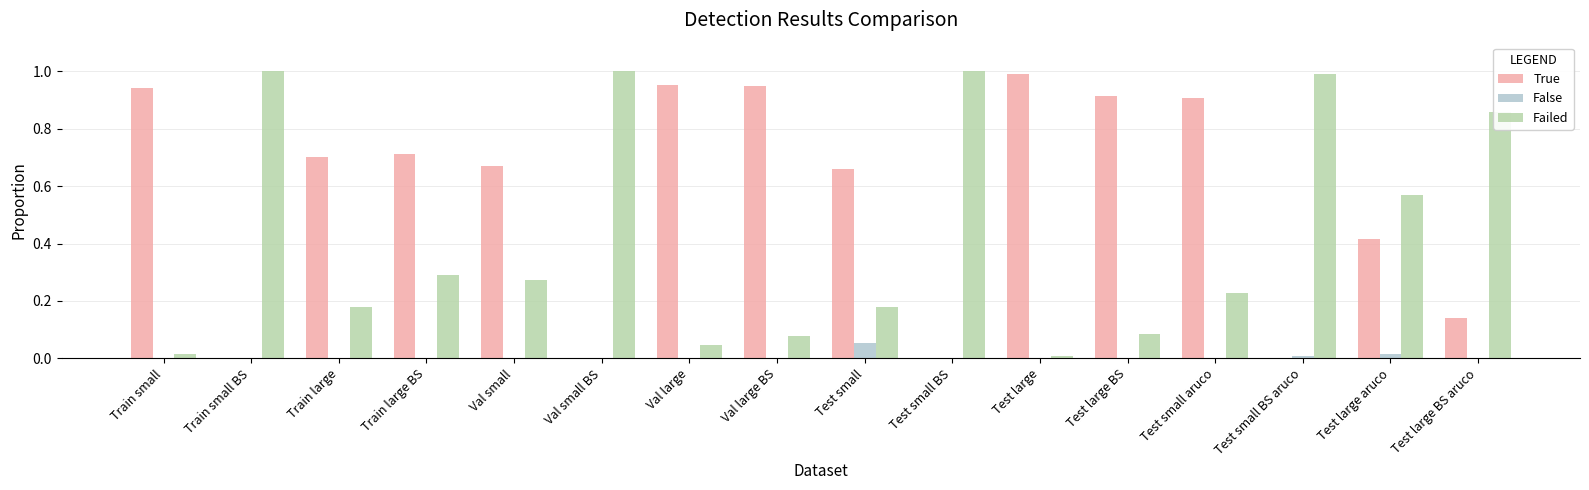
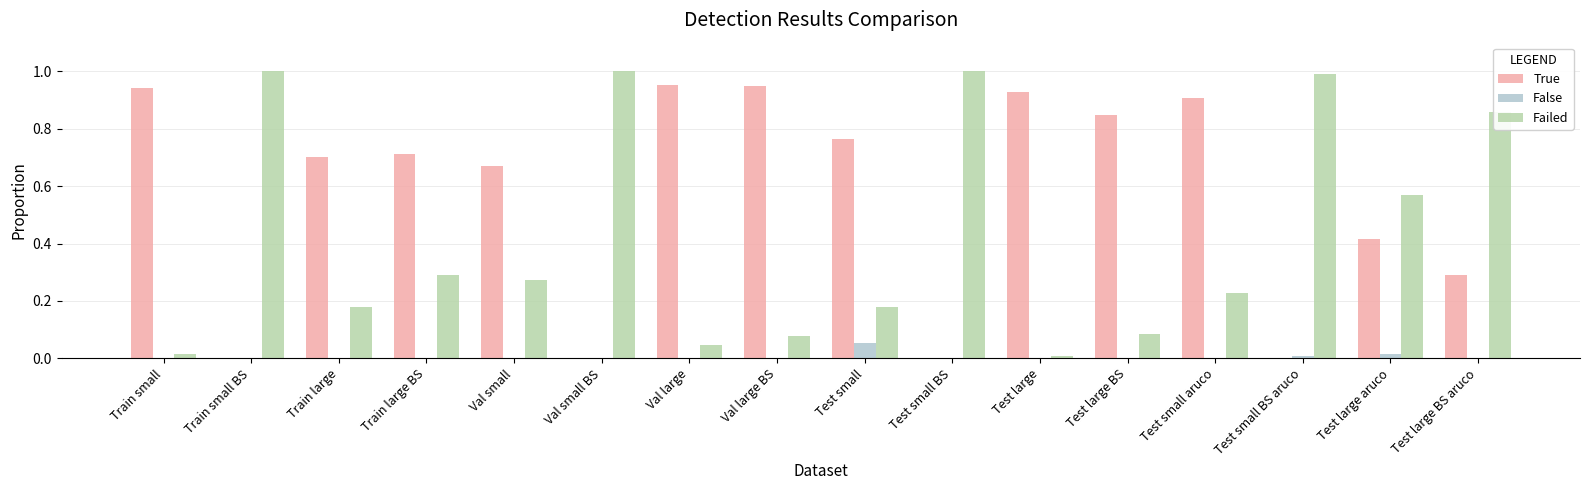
True, Test small: 0.66 -> 0.77
True, Test large: 0.99 -> 0.93
True, Test large BS: 0.91 -> 0.85
True, Test large BS aruco: 0.14 -> 0.29
